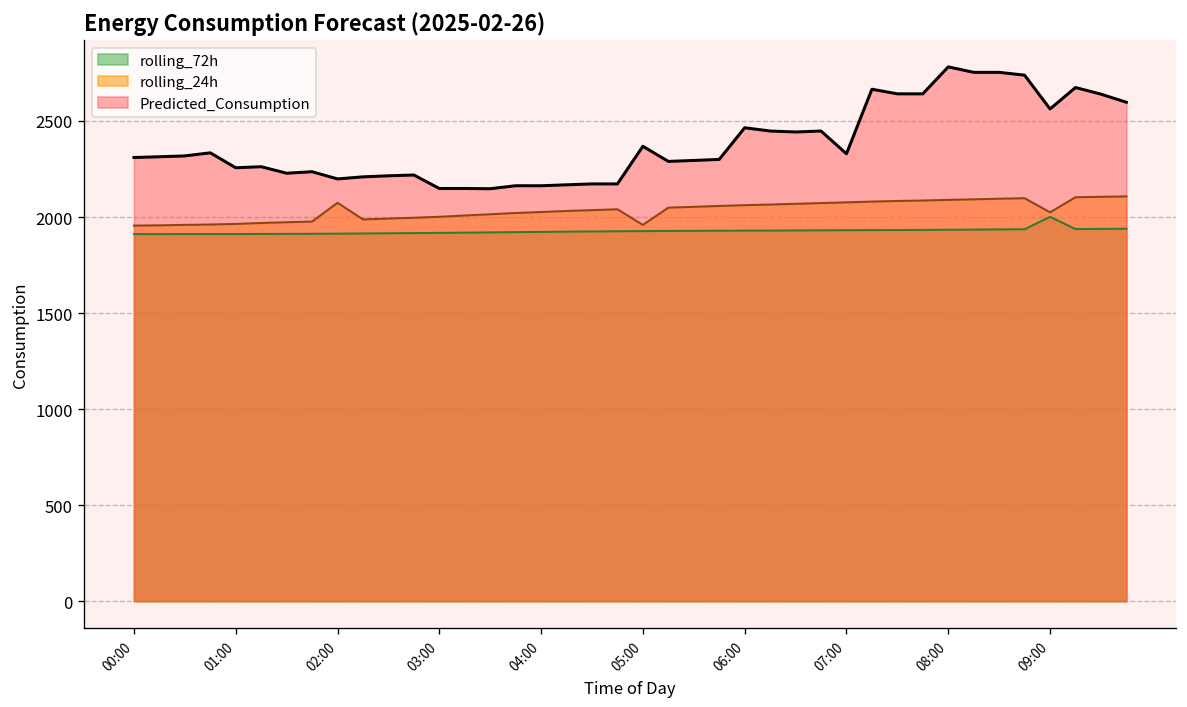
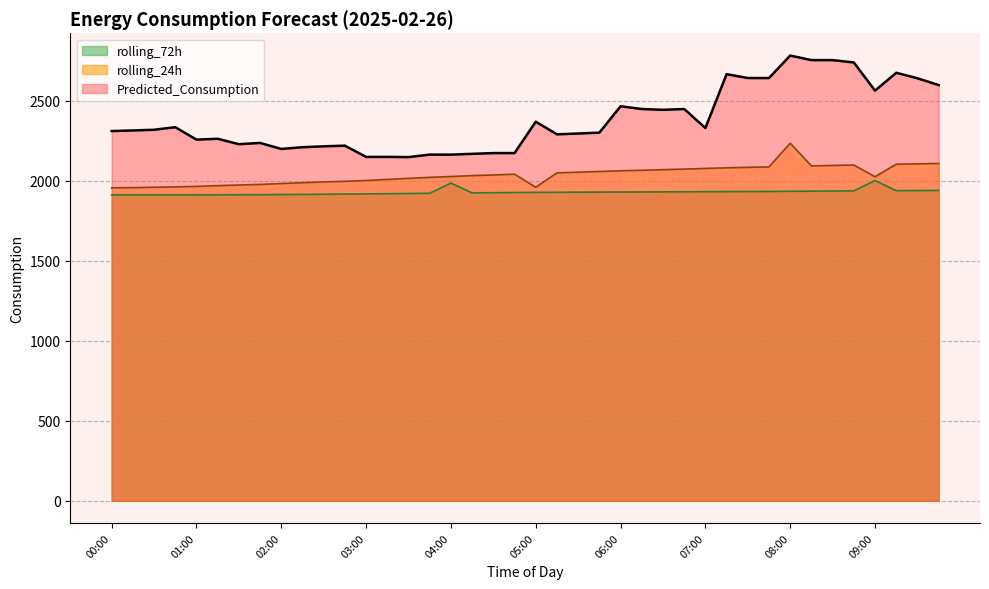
rolling_24h, 02:00: 2070 -> 1980
rolling_72h, 04:00: 1920 -> 1990
rolling_24h, 08:00: 2090 -> 2230
